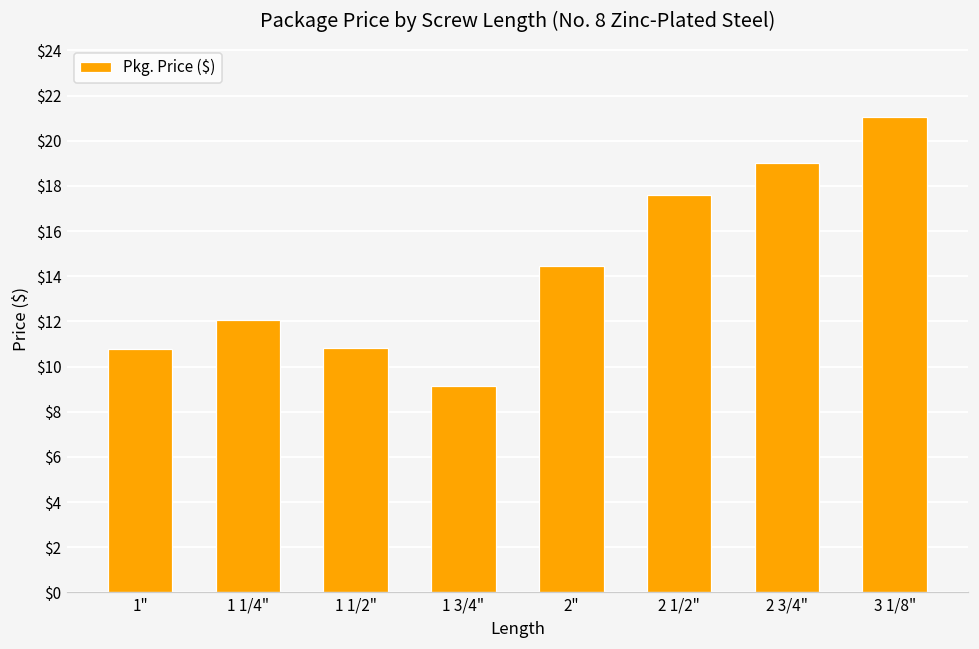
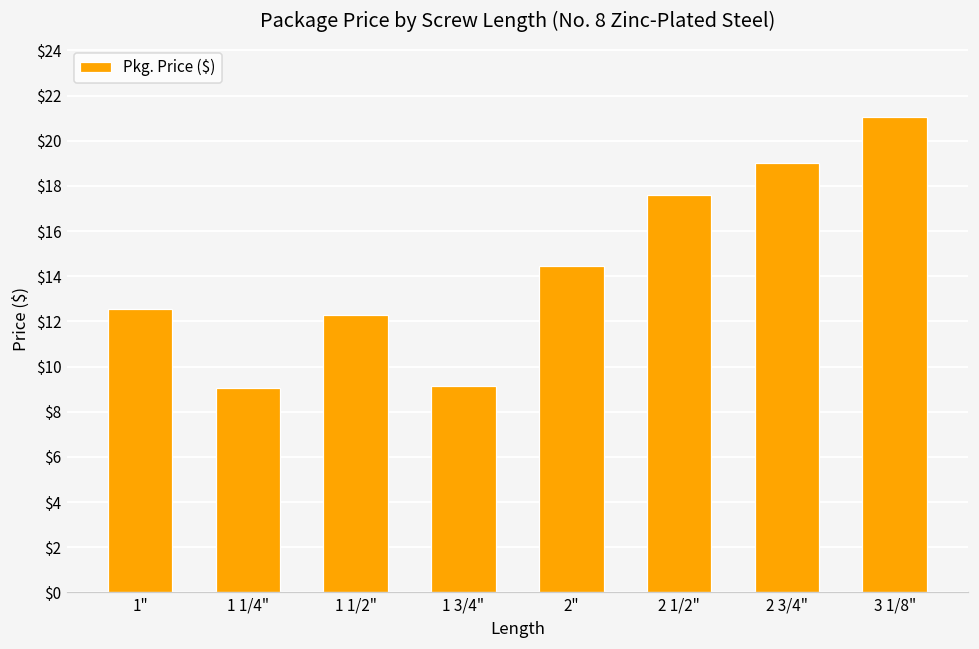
1": $10.8 -> $12.6
1 1/4": $12.1 -> $9.1
1 1/2": $10.8 -> $12.3
